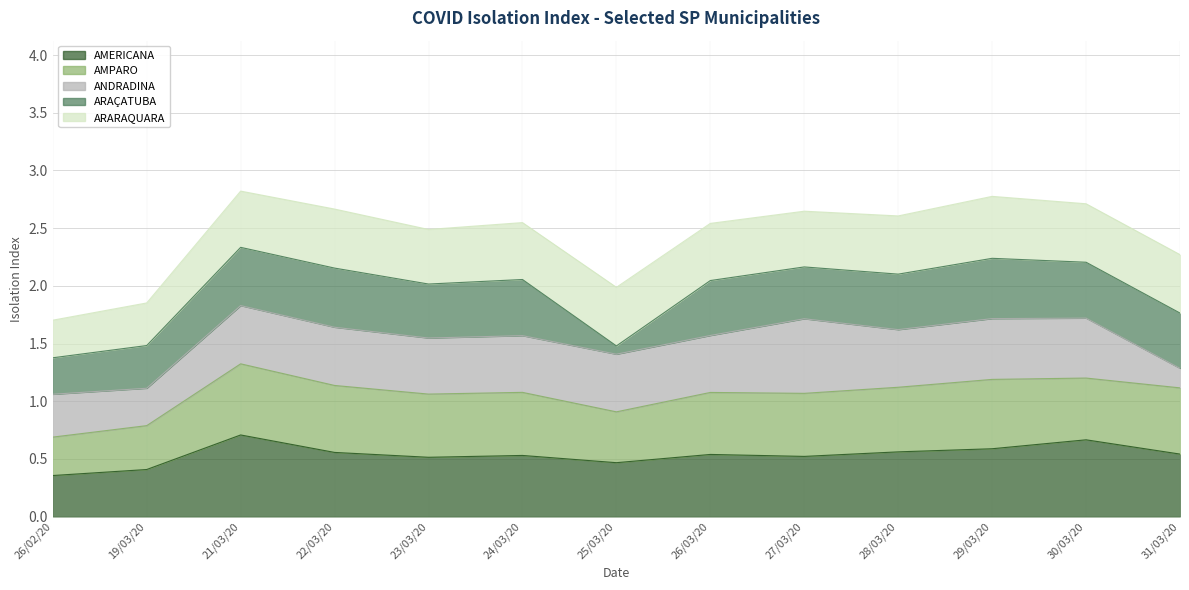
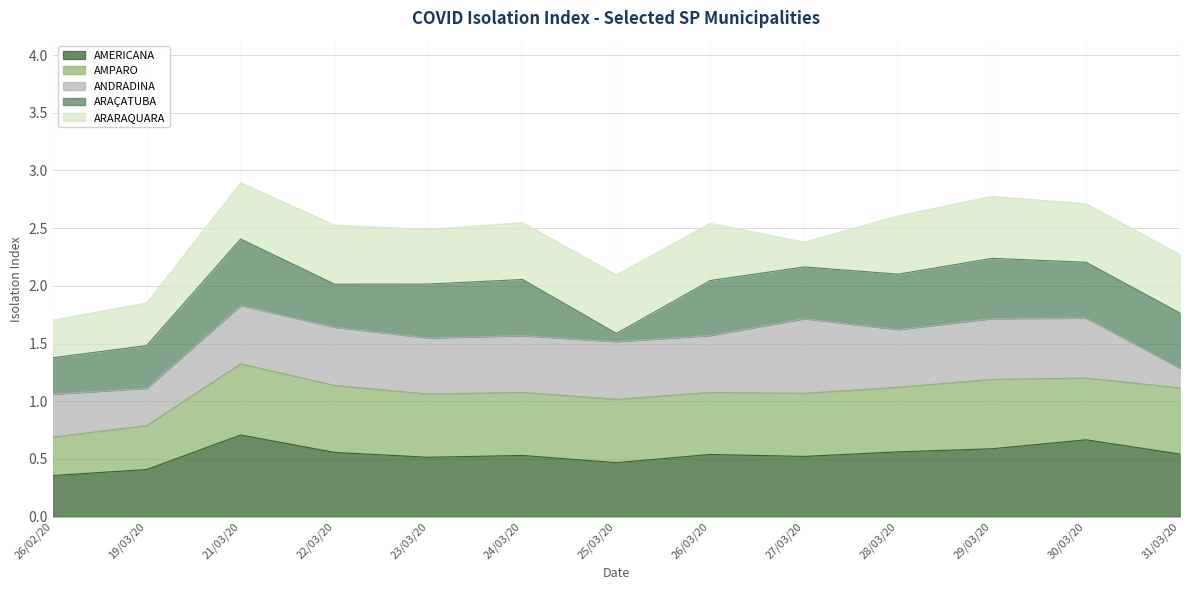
ARAÇATUBA, 21/03/20: 0.51 -> 0.58
ARAÇATUBA, 22/03/20: 0.51 -> 0.37
AMPARO, 25/03/20: 0.44 -> 0.55
ARARAQUARA, 27/03/20: 0.48 -> 0.21
